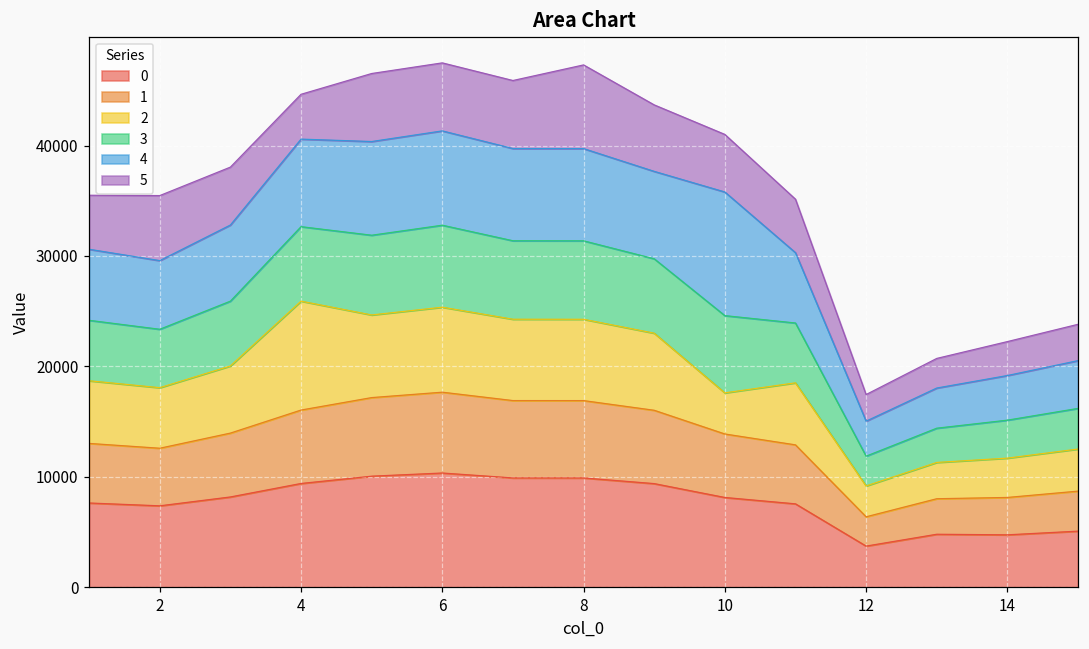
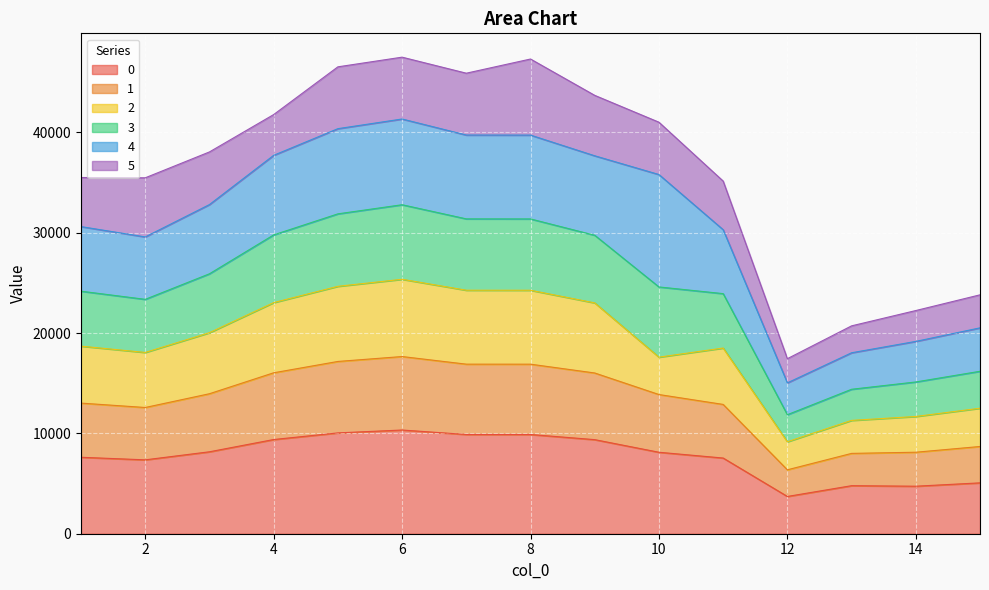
2, 4: 9900 -> 7000
